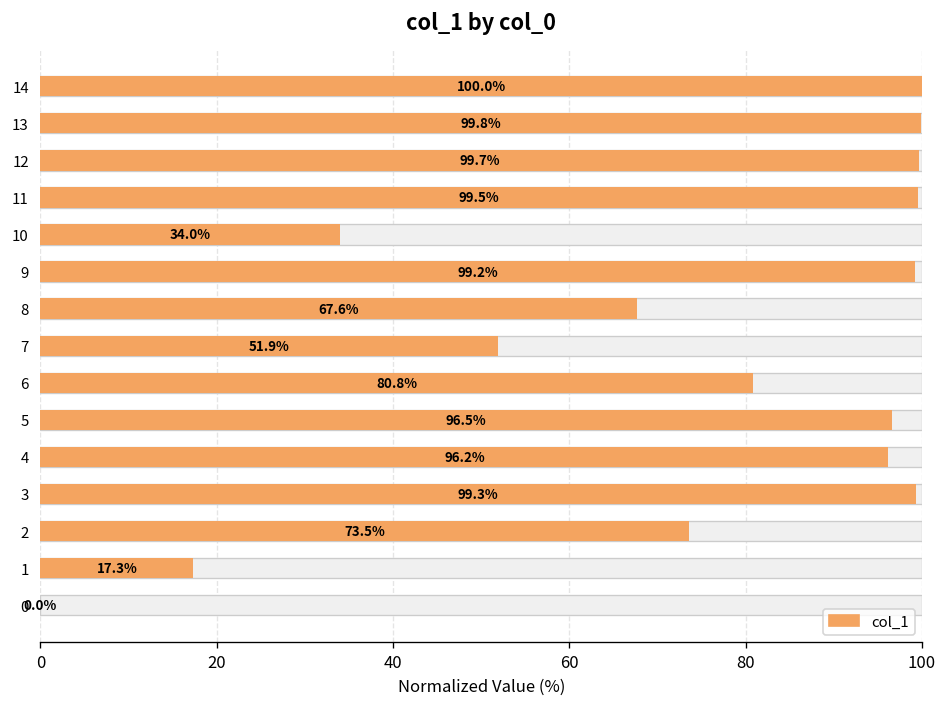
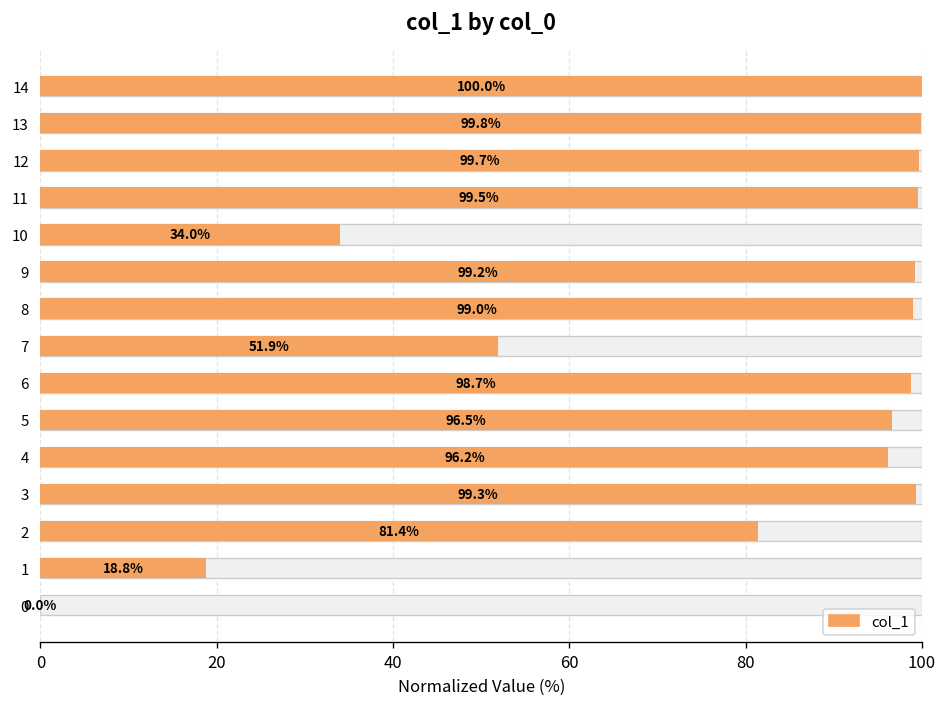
col_1, 8: 67.6% -> 99.0%
col_1, 6: 80.8% -> 98.7%
col_1, 2: 73.5% -> 81.4%
col_1, 1: 17.3% -> 18.8%
